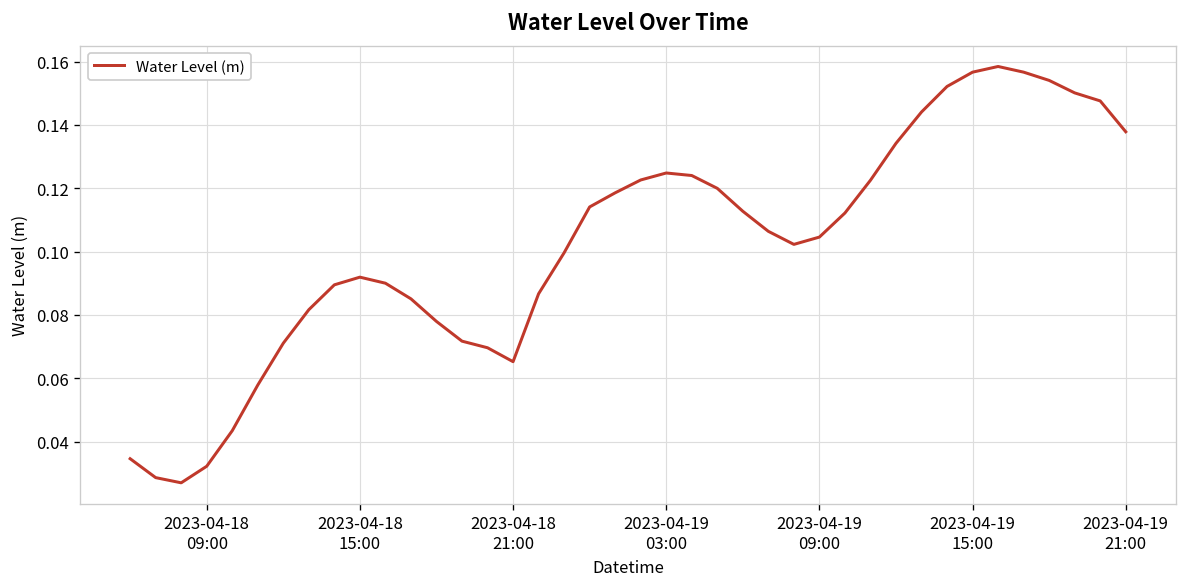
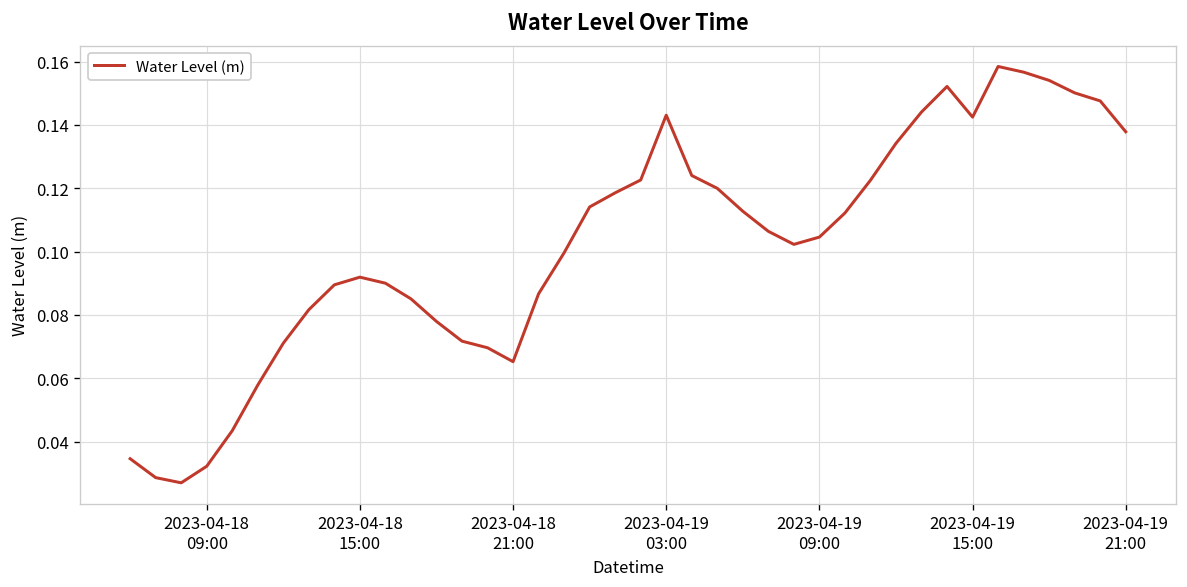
2023-04-19 03:00: 0.125 -> 0.143
2023-04-19 15:00: 0.157 -> 0.142
